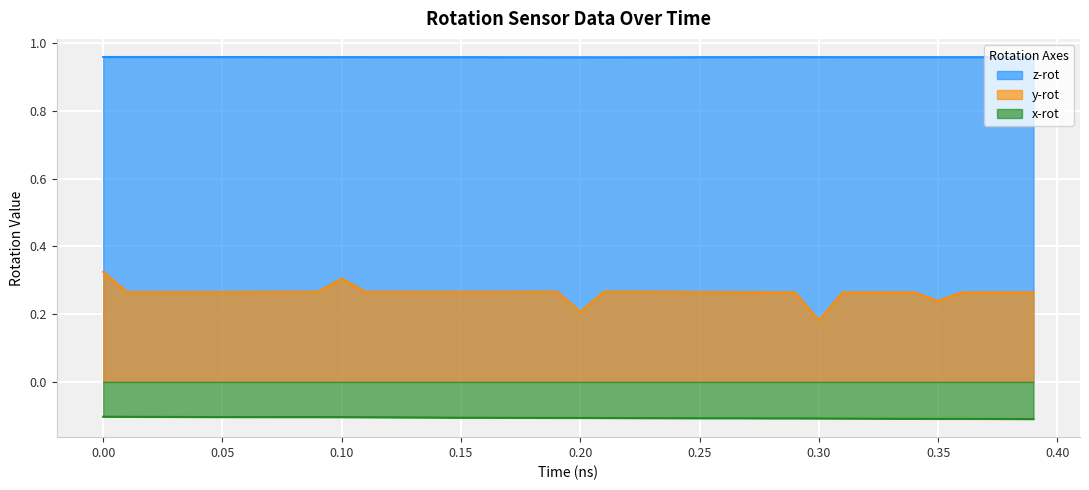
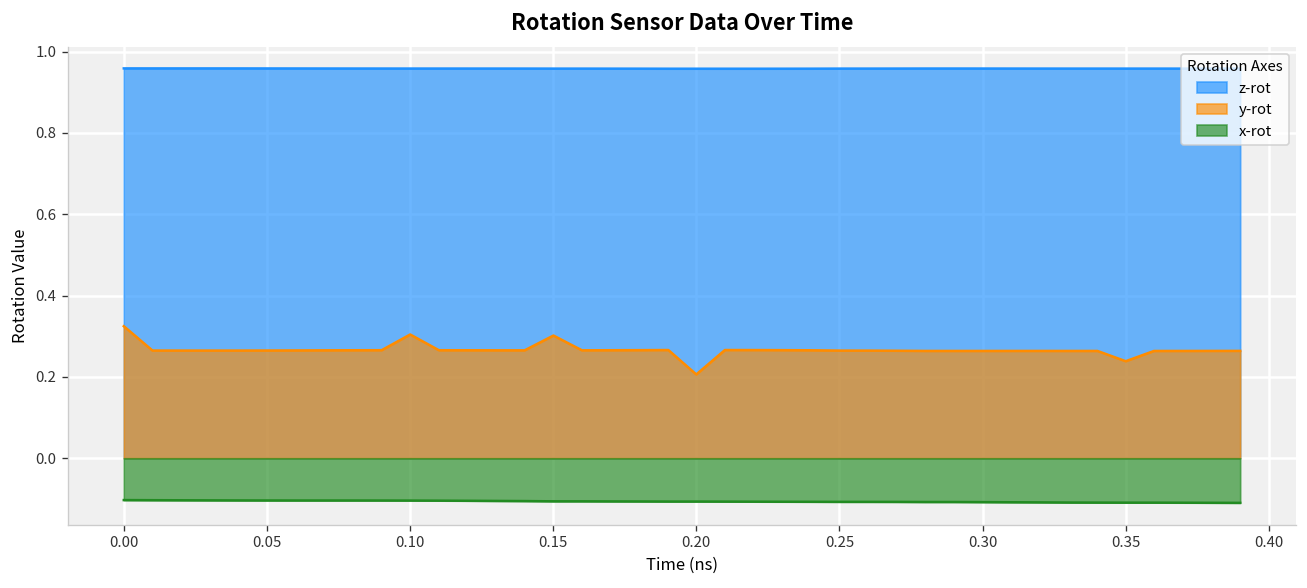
y-rot, 0.15: 0.27 -> 0.30
y-rot, 0.30: 0.18 -> 0.26
